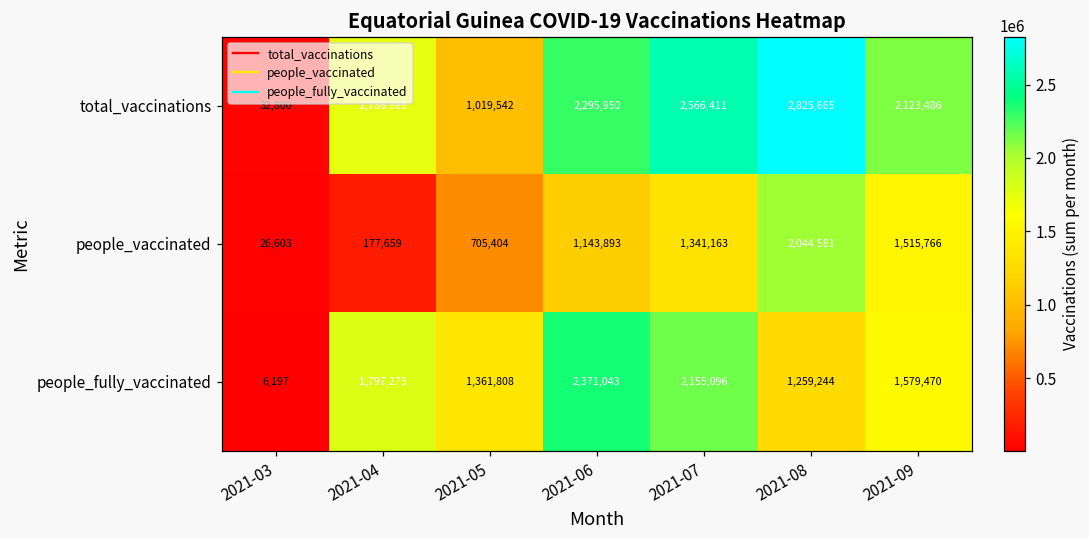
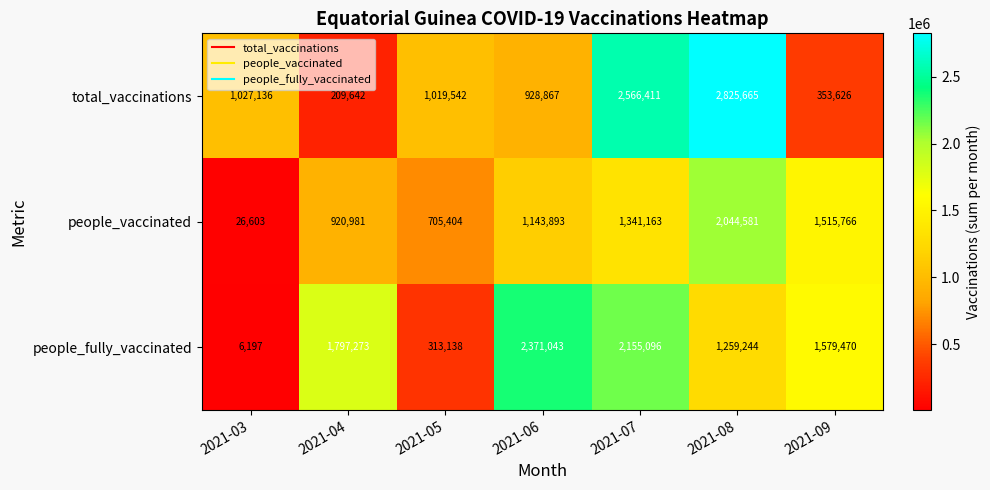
total_vaccinations, 2021-03: 32,800 -> 1,027,136
total_vaccinations, 2021-04: 1,736,989 -> 209,642
total_vaccinations, 2021-06: 2,295,950 -> 928,867
total_vaccinations, 2021-09: 2,123,486 -> 353,626
people_vaccinated, 2021-04: 177,659 -> 920,981
people_fully_vaccinated, 2021-05: 1,361,808 -> 313,138
